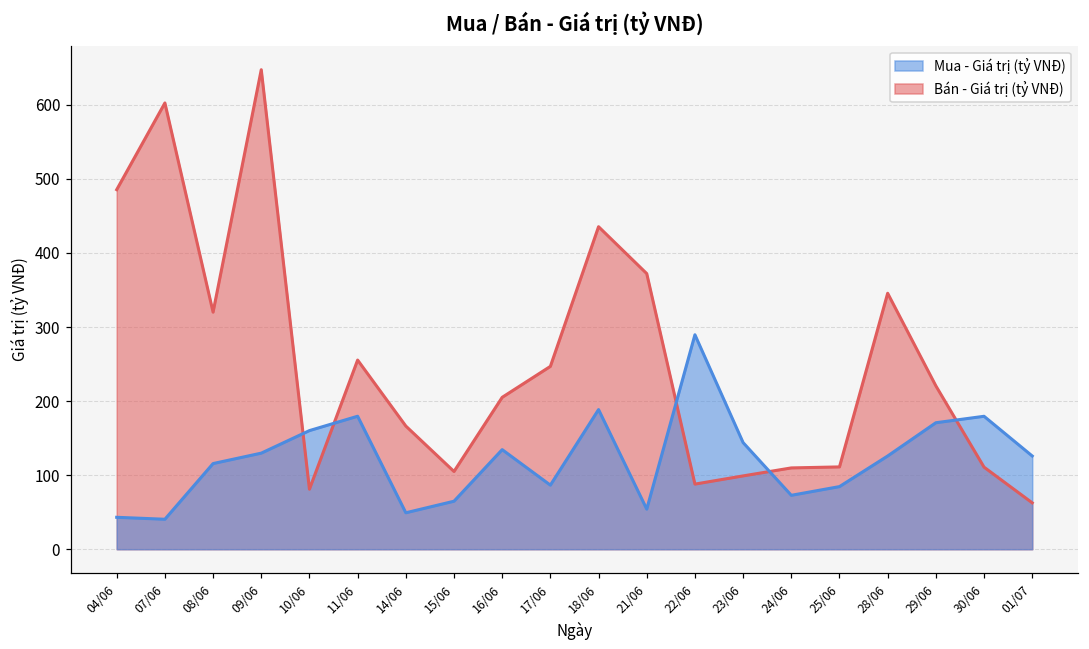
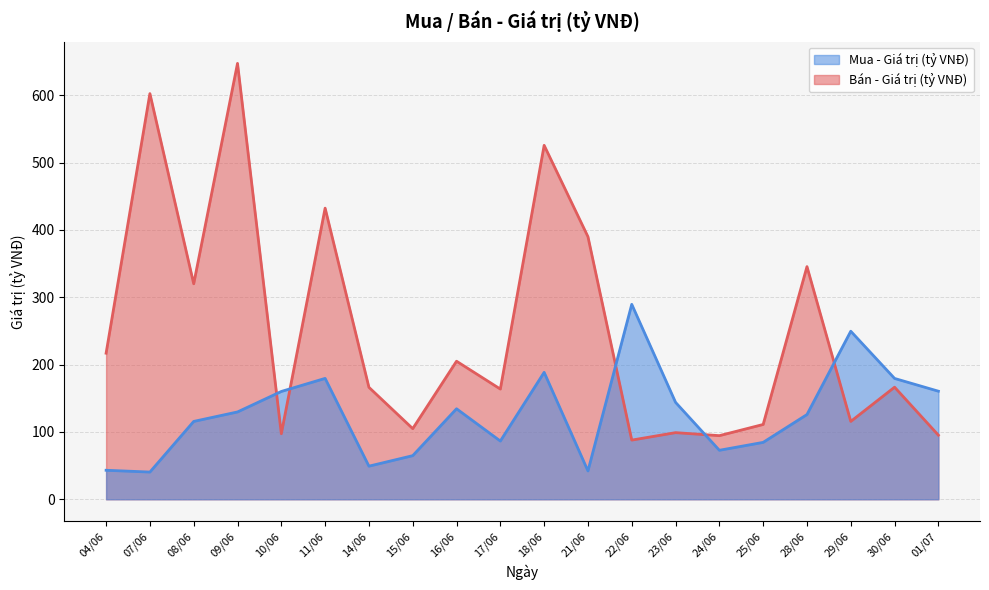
Bán - Giá trị (tỷ VNĐ), 04/06: 490 -> 220
Bán - Giá trị (tỷ VNĐ), 10/06: 80 -> 100
Bán - Giá trị (tỷ VNĐ), 11/06: 260 -> 430
Bán - Giá trị (tỷ VNĐ), 17/06: 250 -> 160
Bán - Giá trị (tỷ VNĐ), 18/06: 440 -> 530
Bán - Giá trị (tỷ VNĐ), 21/06: 370 -> 390
Mua - Giá trị (tỷ VNĐ), 21/06: 50 -> 40
Bán - Giá trị (tỷ VNĐ), 24/06: 110 -> 90
Bán - Giá trị (tỷ VNĐ), 29/06: 220 -> 120
Mua - Giá trị (tỷ VNĐ), 29/06: 170 -> 250
Bán - Giá trị (tỷ VNĐ), 30/06: 110 -> 170
Bán - Giá trị (tỷ VNĐ), 01/07: 60 -> 100
Mua - Giá trị (tỷ VNĐ), 01/07: 130 -> 160
